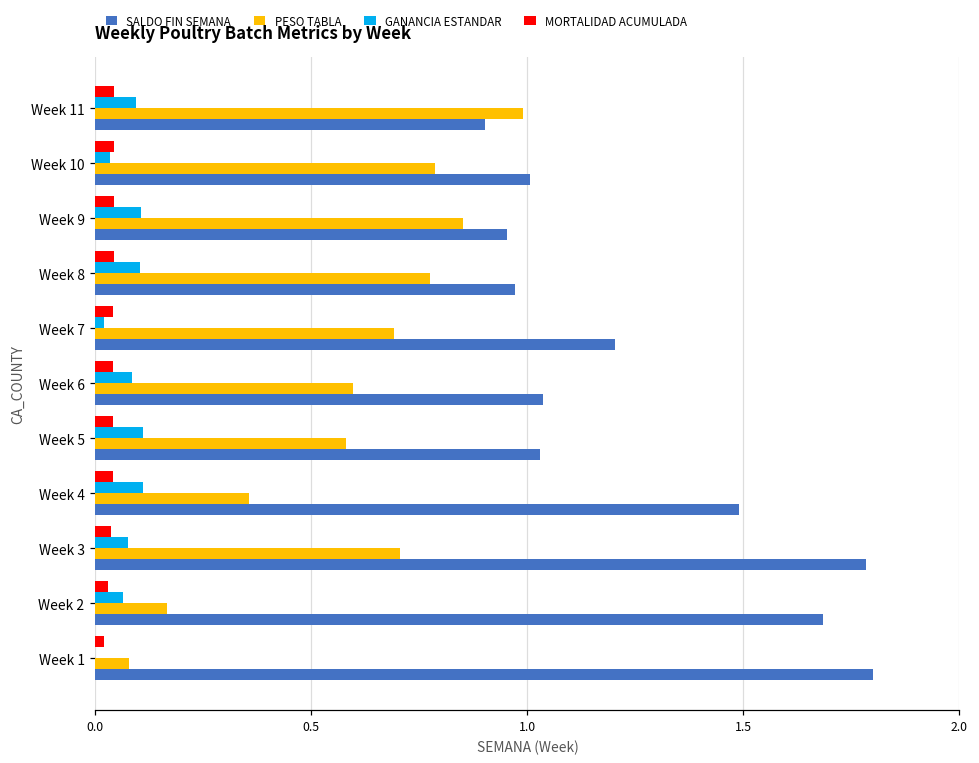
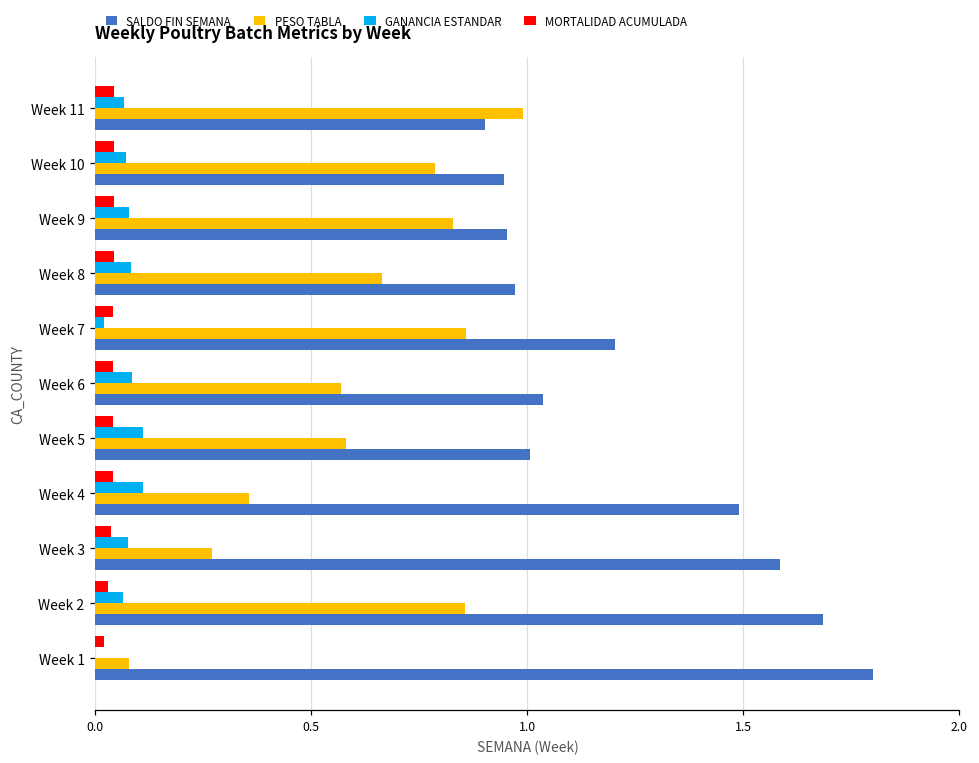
GANANCIA ESTANDAR, Week 11: 0.09 -> 0.07
GANANCIA ESTANDAR, Week 10: 0.03 -> 0.07
SALDO FIN SEMANA, Week 10: 1.01 -> 0.95
GANANCIA ESTANDAR, Week 9: 0.11 -> 0.08
PESO TABLA, Week 9: 0.85 -> 0.83
GANANCIA ESTANDAR, Week 8: 0.10 -> 0.08
PESO TABLA, Week 8: 0.77 -> 0.66
PESO TABLA, Week 7: 0.69 -> 0.86
PESO TABLA, Week 6: 0.60 -> 0.57
SALDO FIN SEMANA, Week 5: 1.03 -> 1.01
PESO TABLA, Week 3: 0.71 -> 0.27
SALDO FIN SEMANA, Week 3: 1.78 -> 1.59
PESO TABLA, Week 2: 0.17 -> 0.85
